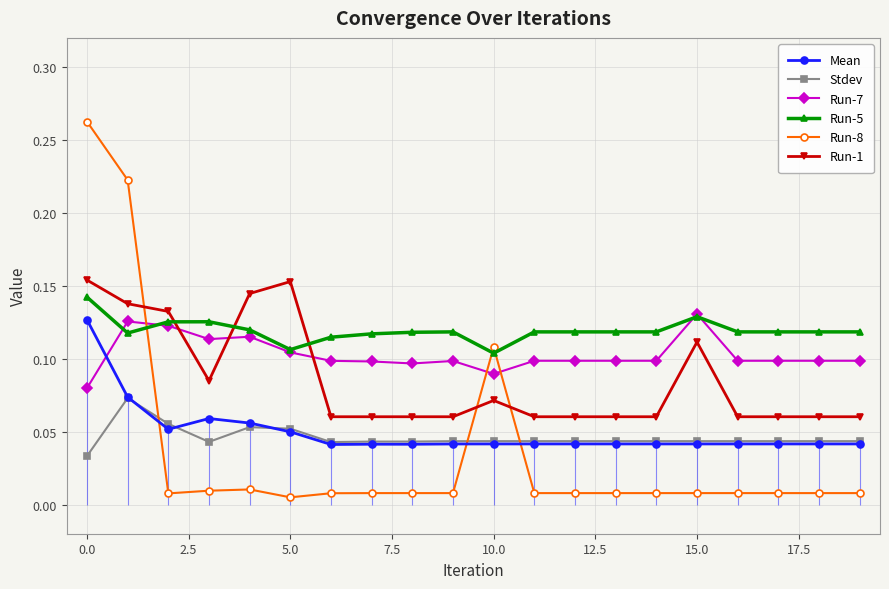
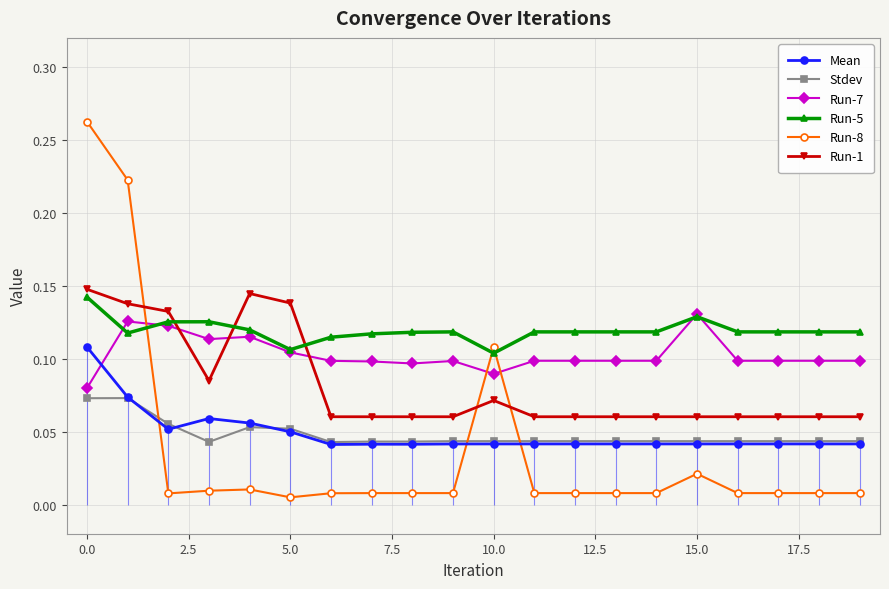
Mean, 0.0: 0.127 -> 0.108
Stdev, 0.0: 0.033 -> 0.073
Run-1, 0.0: 0.154 -> 0.148
Run-1, 5.0: 0.153 -> 0.138
Run-8, 15.0: 0.008 -> 0.021
Run-1, 15.0: 0.111 -> 0.060
